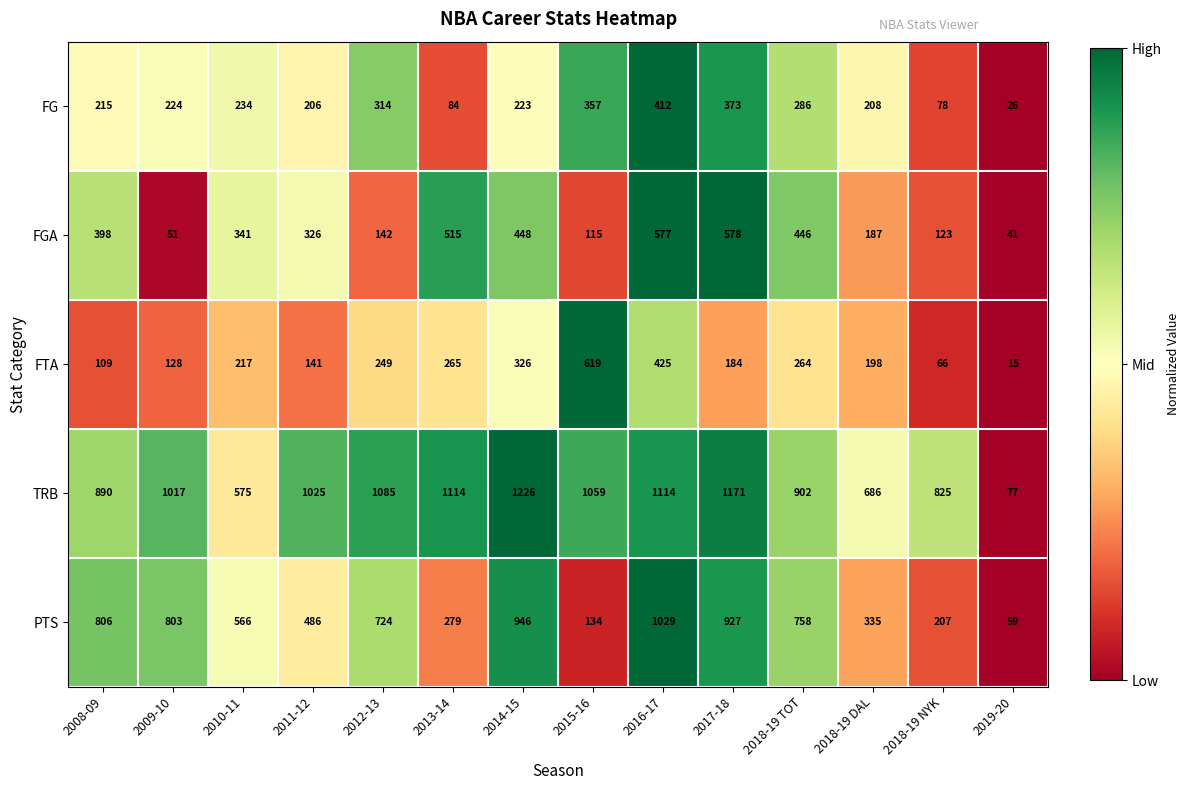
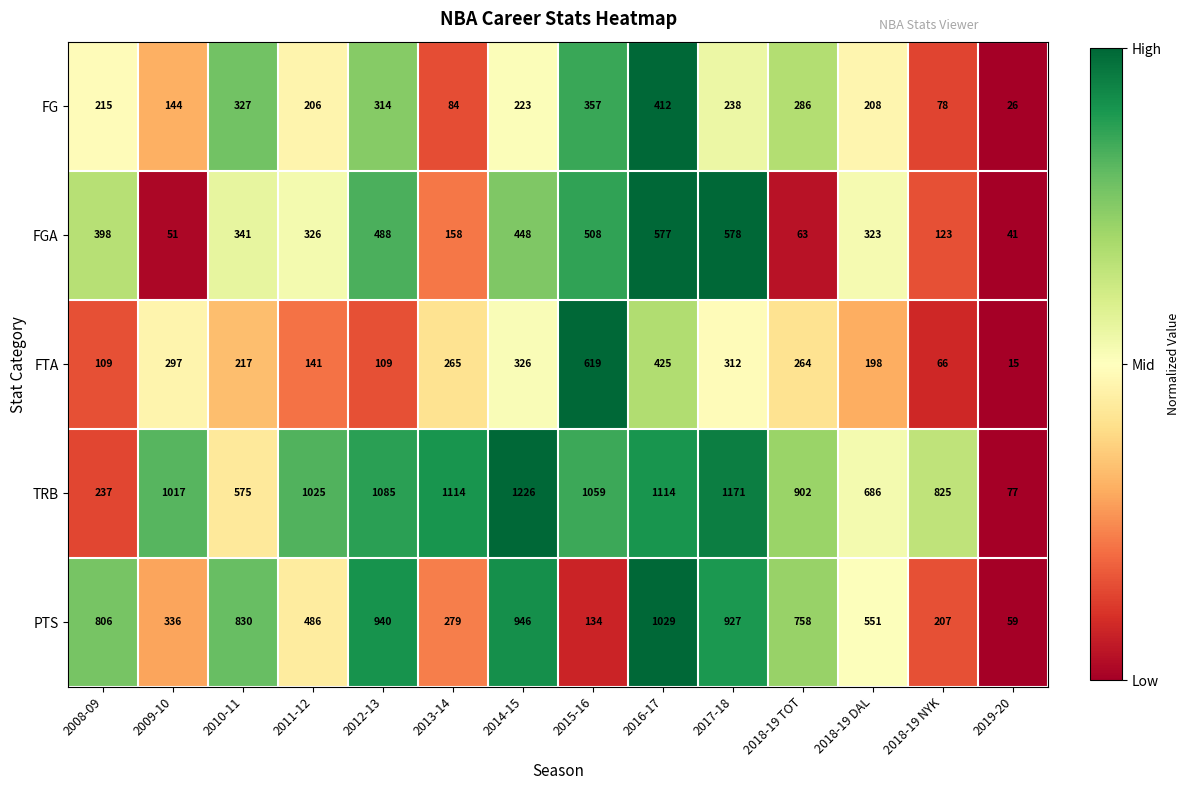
FG, 2009-10: 224 -> 144
FG, 2010-11: 234 -> 327
FG, 2017-18: 373 -> 238
FGA, 2012-13: 142 -> 488
FGA, 2013-14: 515 -> 158
FGA, 2015-16: 115 -> 508
FGA, 2018-19 TOT: 446 -> 63
FGA, 2018-19 DAL: 187 -> 323
FTA, 2009-10: 128 -> 297
FTA, 2012-13: 249 -> 109
FTA, 2017-18: 184 -> 312
TRB, 2008-09: 890 -> 237
PTS, 2009-10: 803 -> 336
PTS, 2010-11: 566 -> 830
PTS, 2012-13: 724 -> 940
PTS, 2018-19 DAL: 335 -> 551
